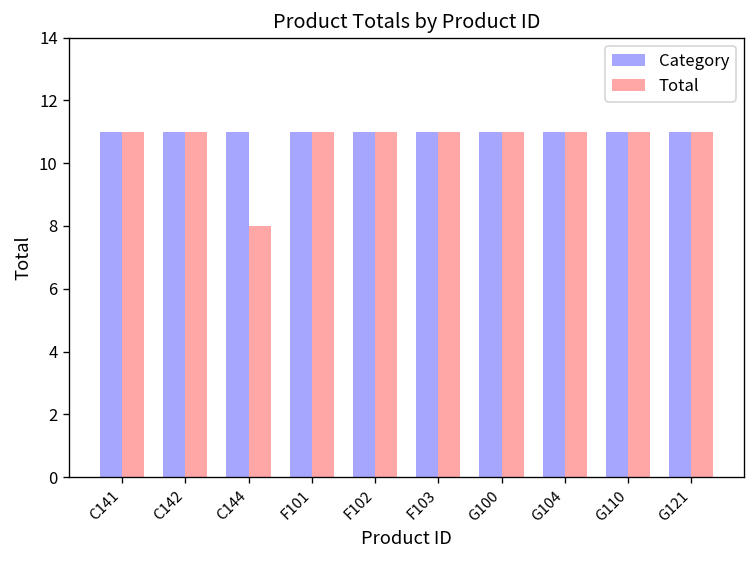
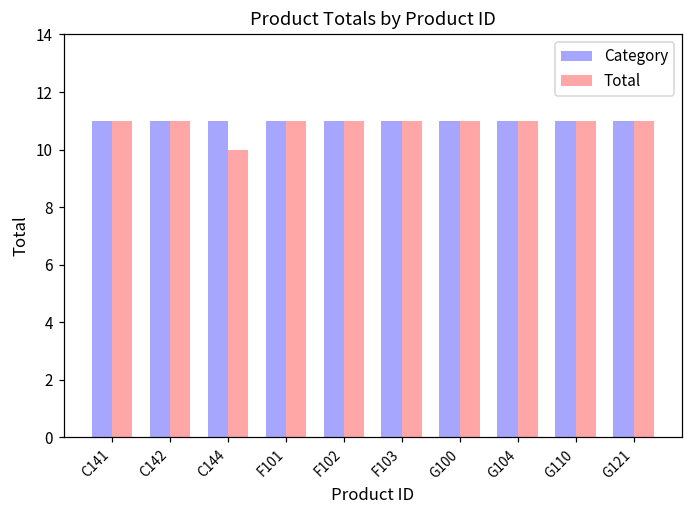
Total, C144: 8 -> 10
